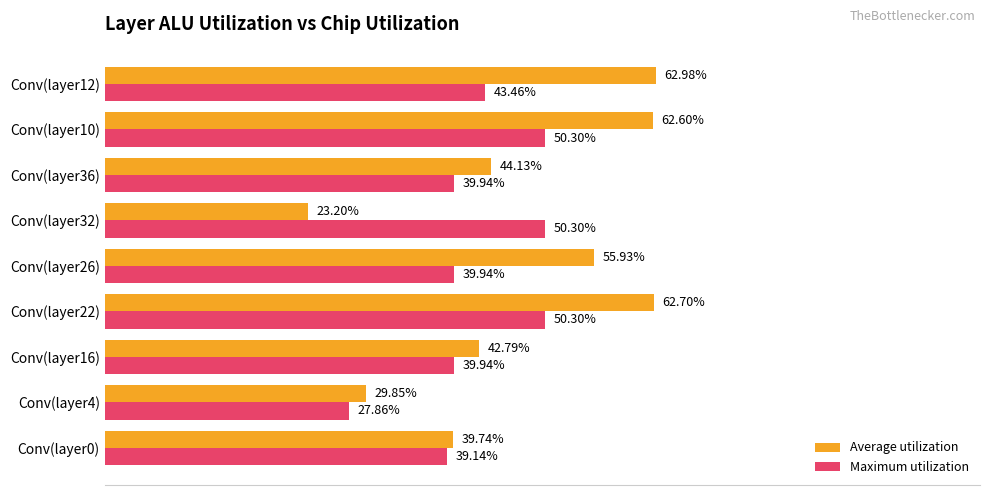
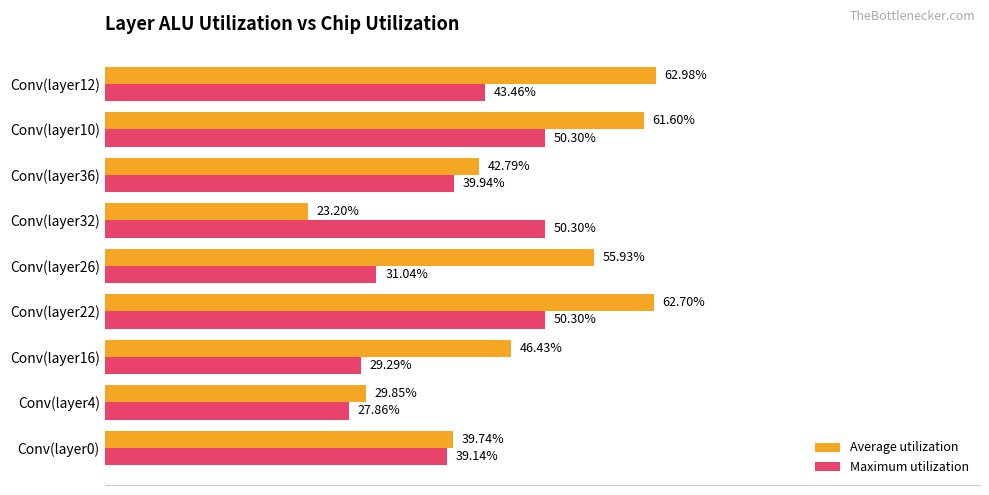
Average utilization, Conv(layer10): 62.60% -> 61.60%
Average utilization, Conv(layer36): 44.13% -> 42.79%
Maximum utilization, Conv(layer26): 39.94% -> 31.04%
Average utilization, Conv(layer16): 42.79% -> 46.43%
Maximum utilization, Conv(layer16): 39.94% -> 29.29%
